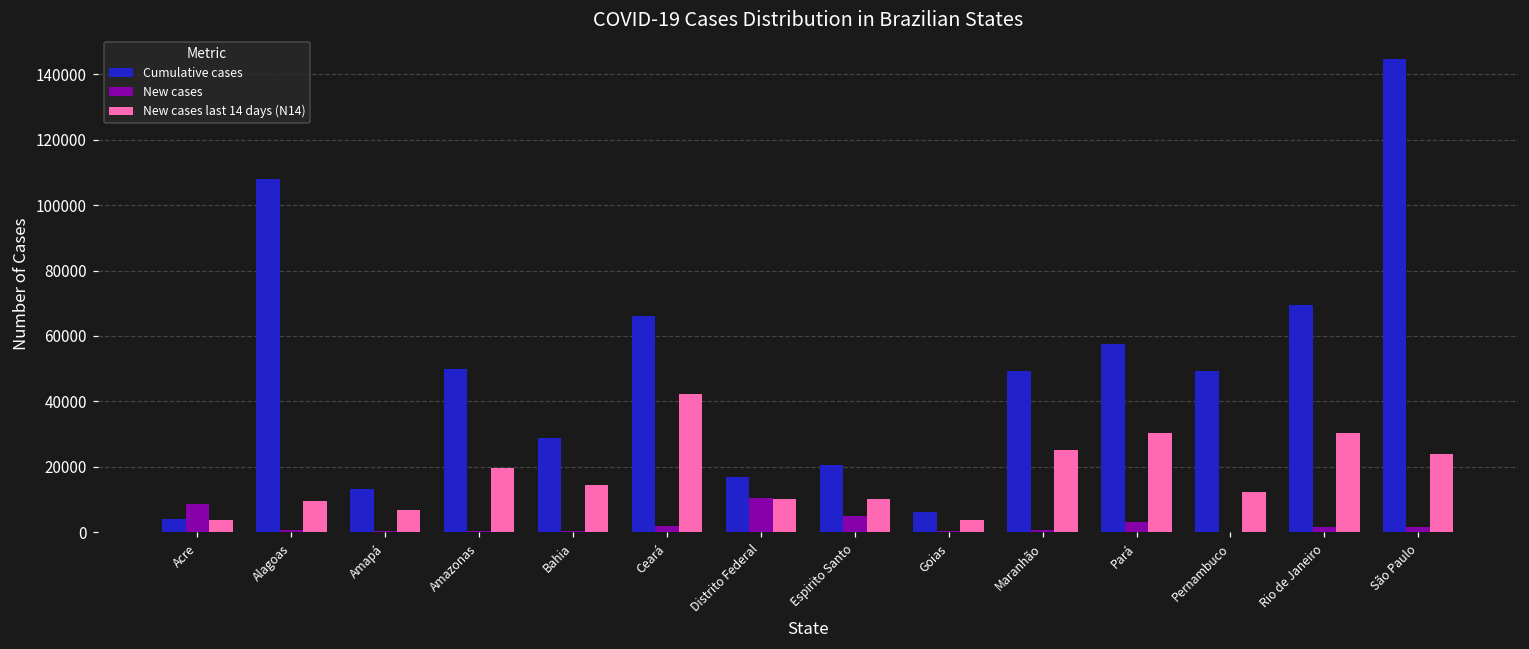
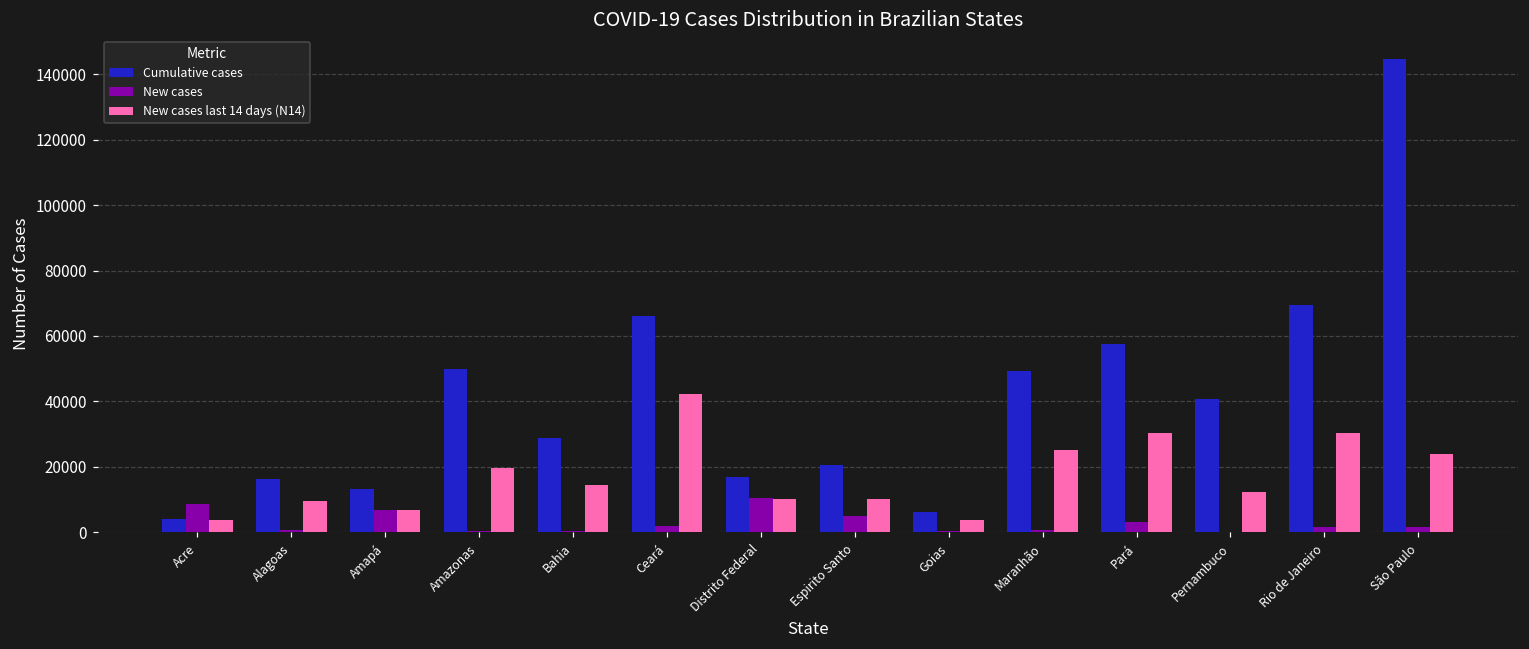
Cumulative cases, Alagoas: 108000 -> 16000
New cases, Amapá: 0 -> 7000
Cumulative cases, Pernambuco: 49000 -> 41000
